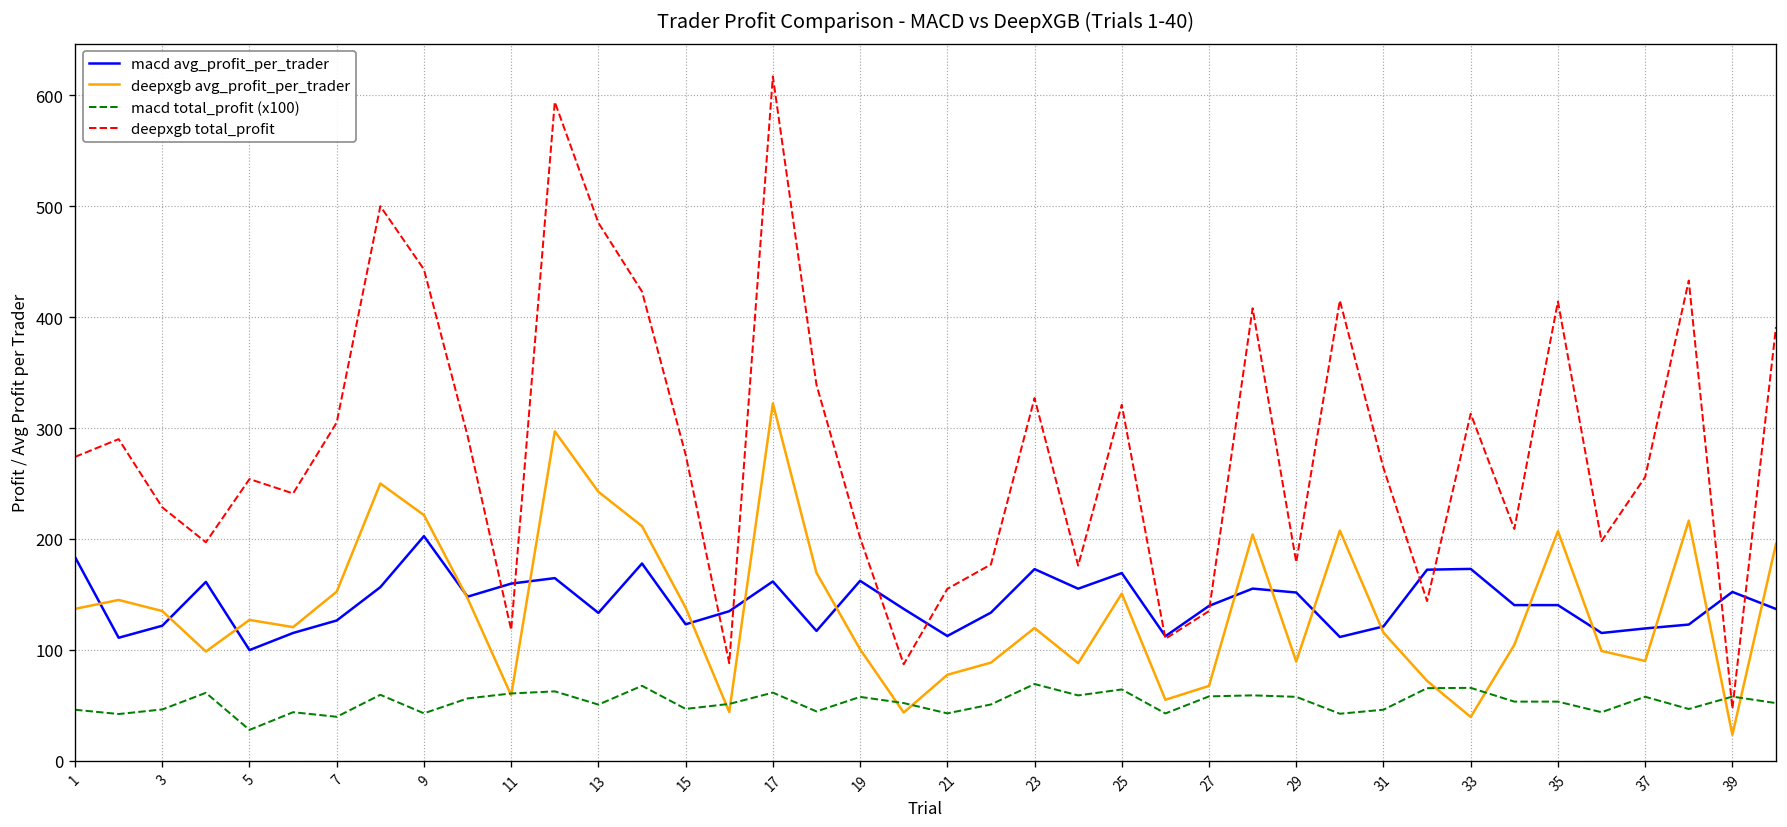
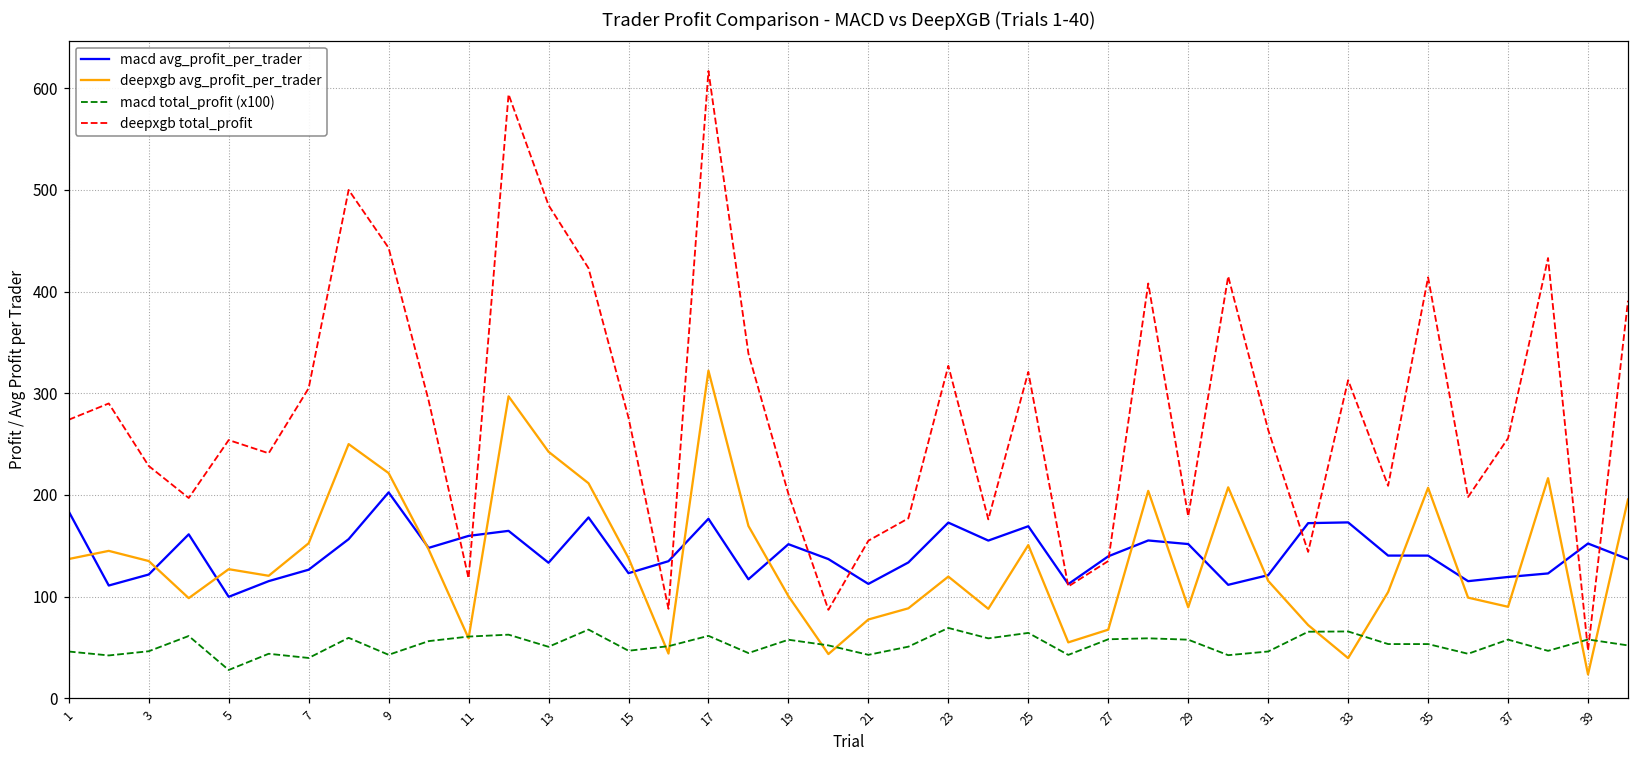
macd avg_profit_per_trader, 17: 160 -> 180
macd avg_profit_per_trader, 19: 160 -> 150
